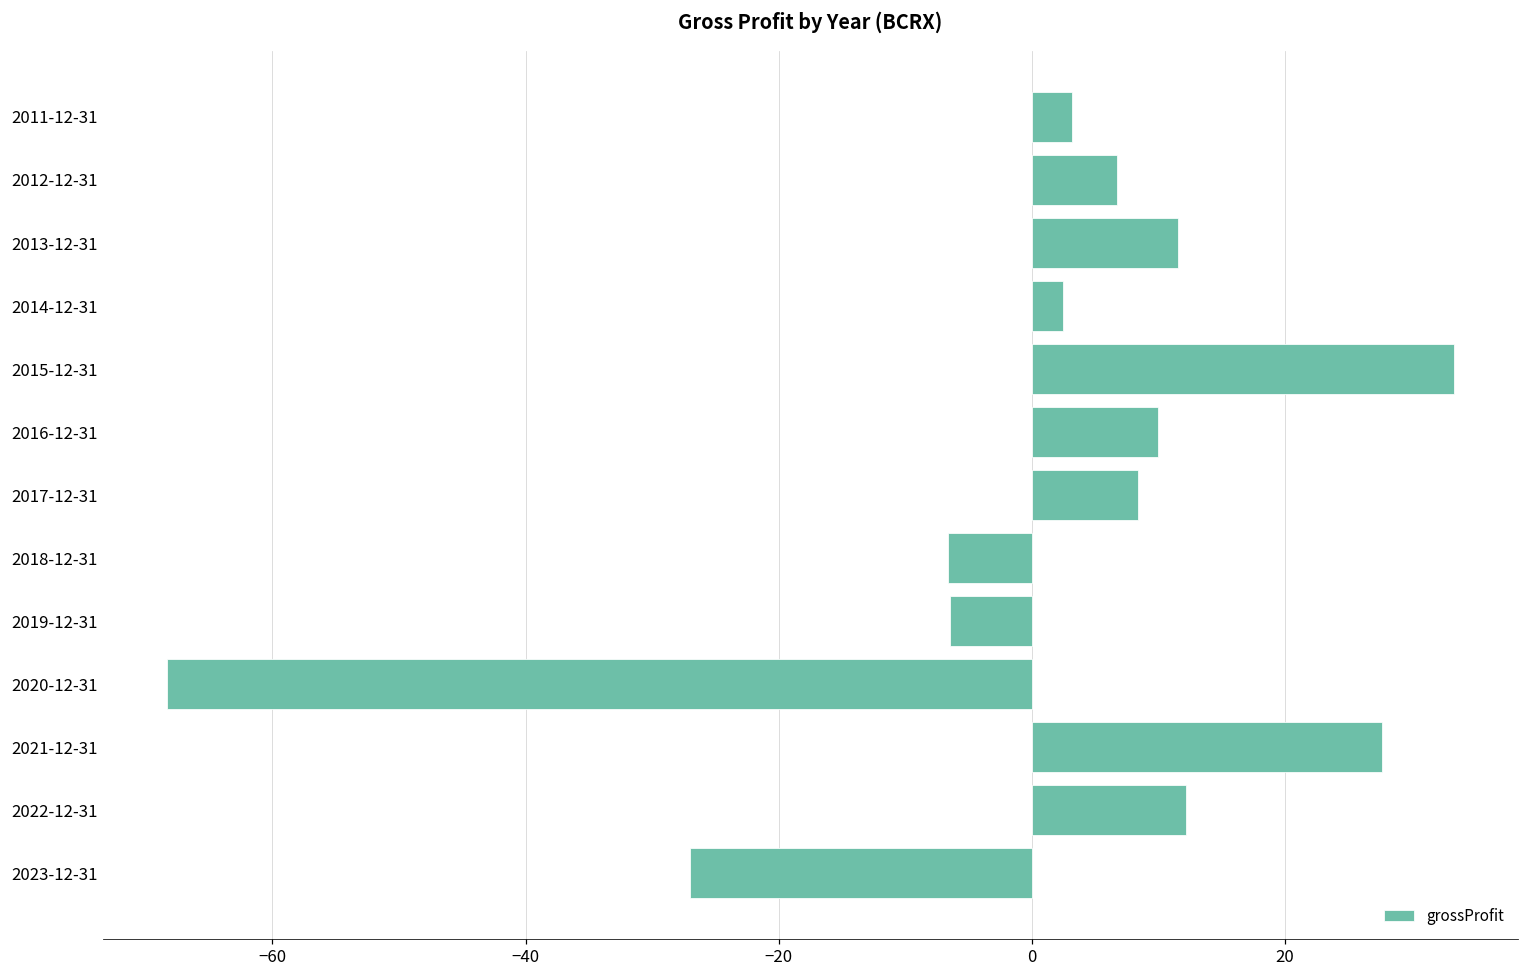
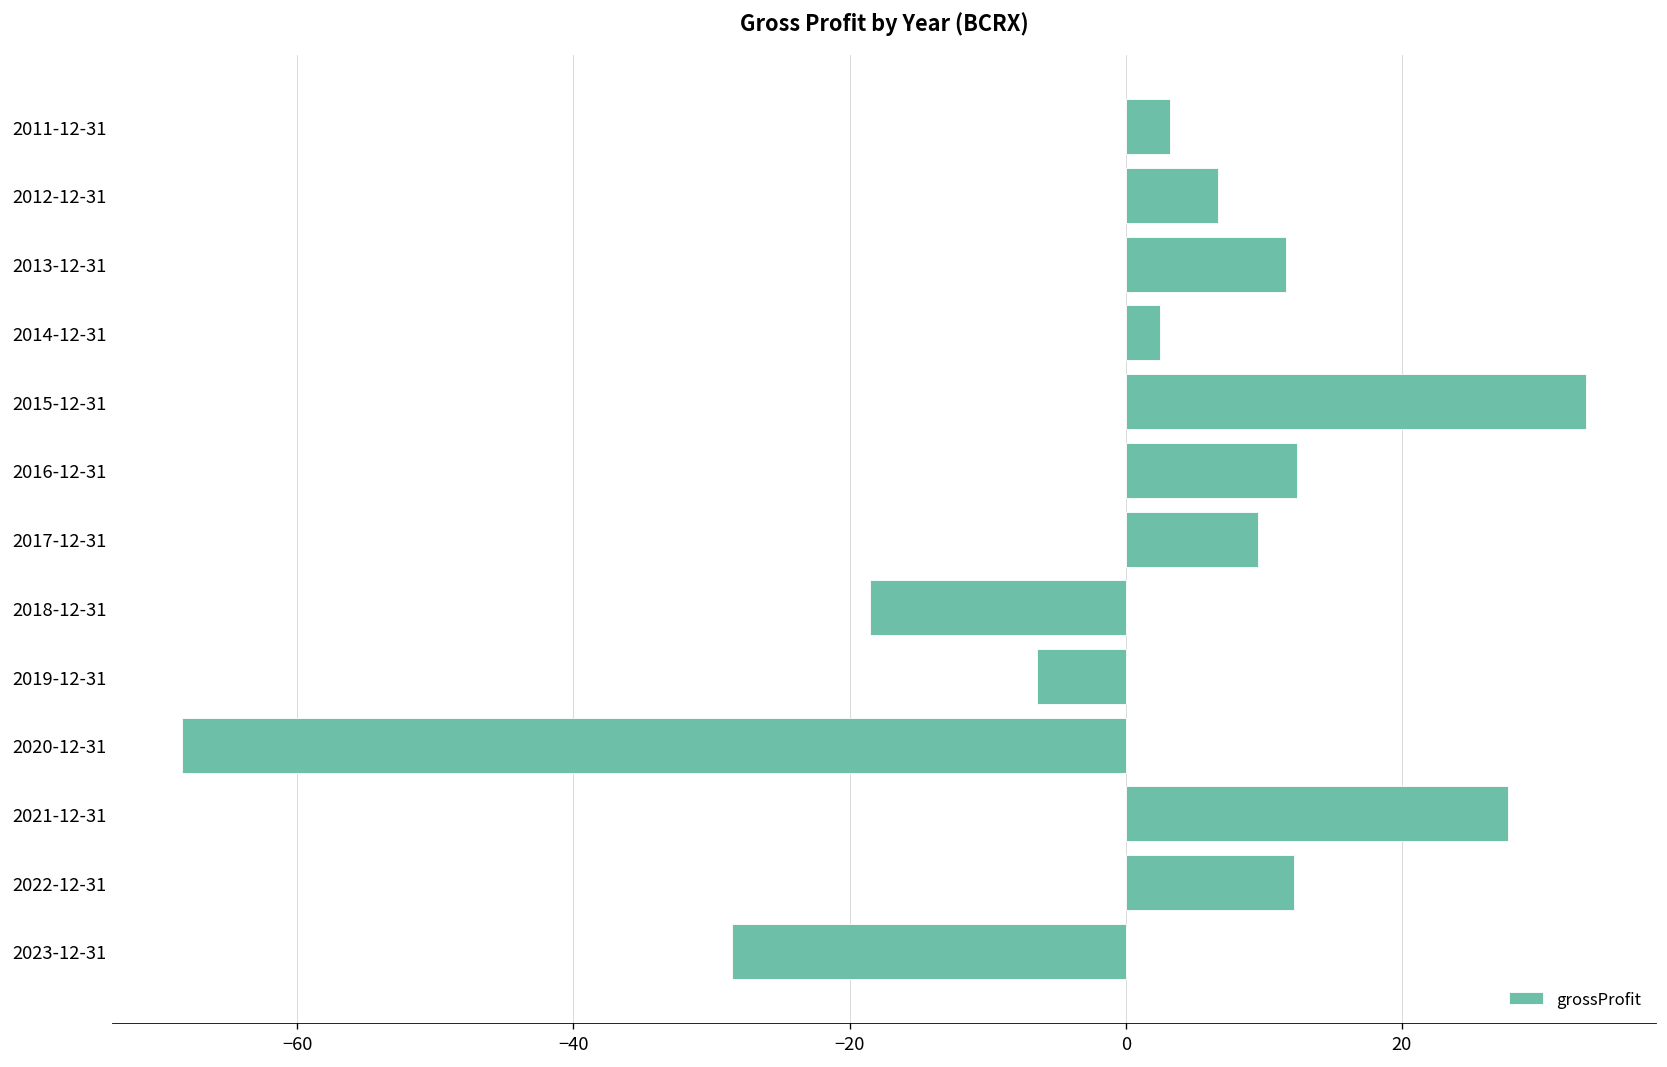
2016-12-31: 10.0 -> 12.4
2017-12-31: 8.4 -> 9.6
2018-12-31: -6.6 -> -18.5
2023-12-31: -27.0 -> -28.5
